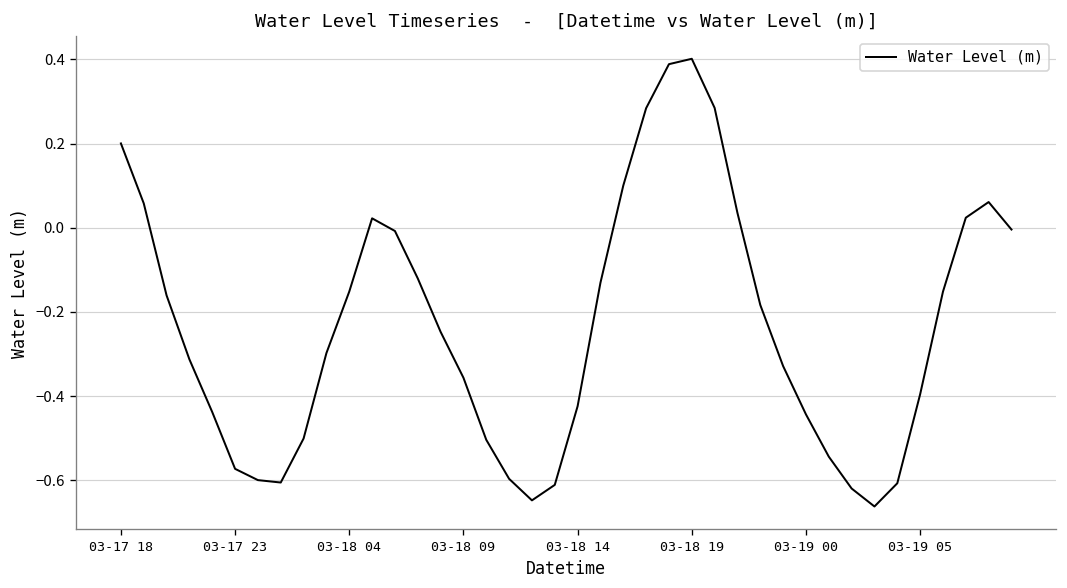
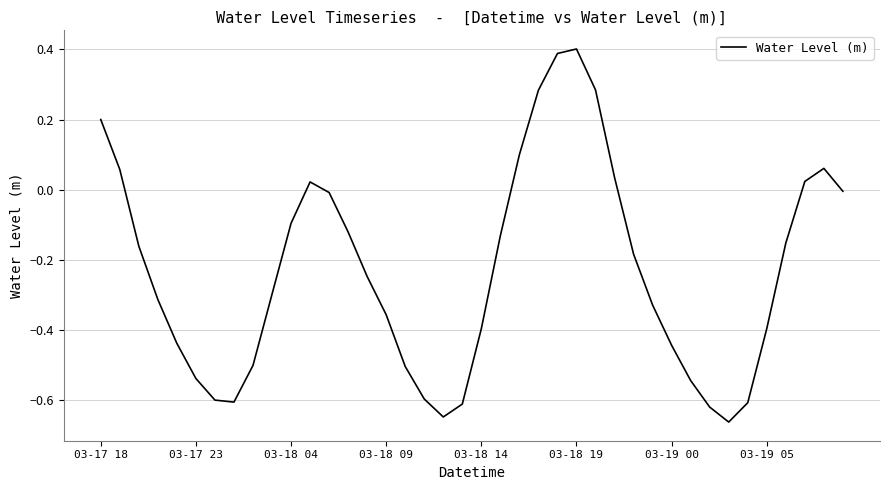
03-17 23: -0.57 -> -0.54
03-18 04: -0.15 -> -0.10
03-18 14: -0.42 -> -0.40
